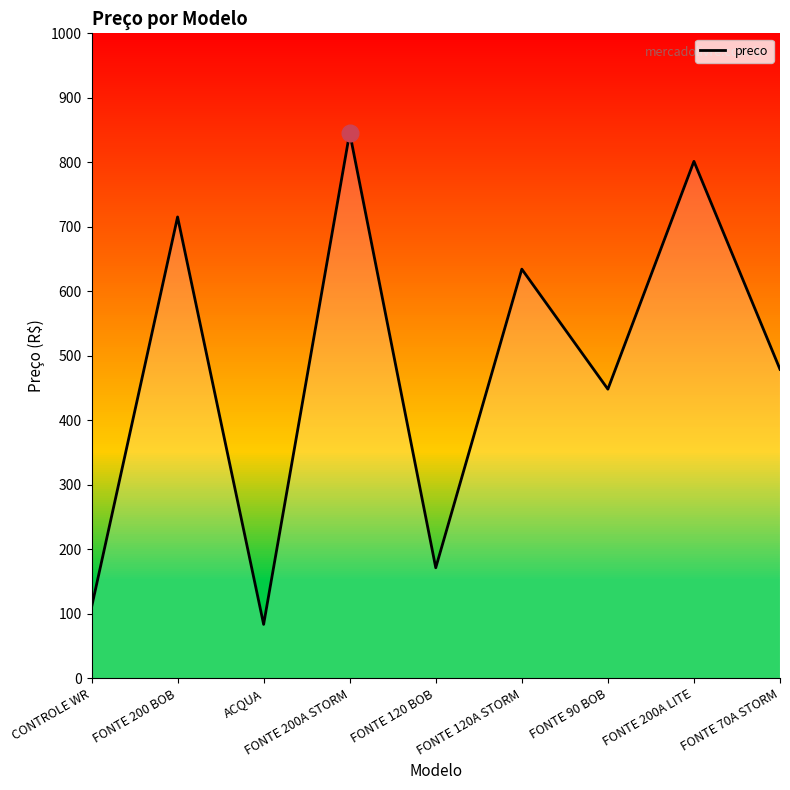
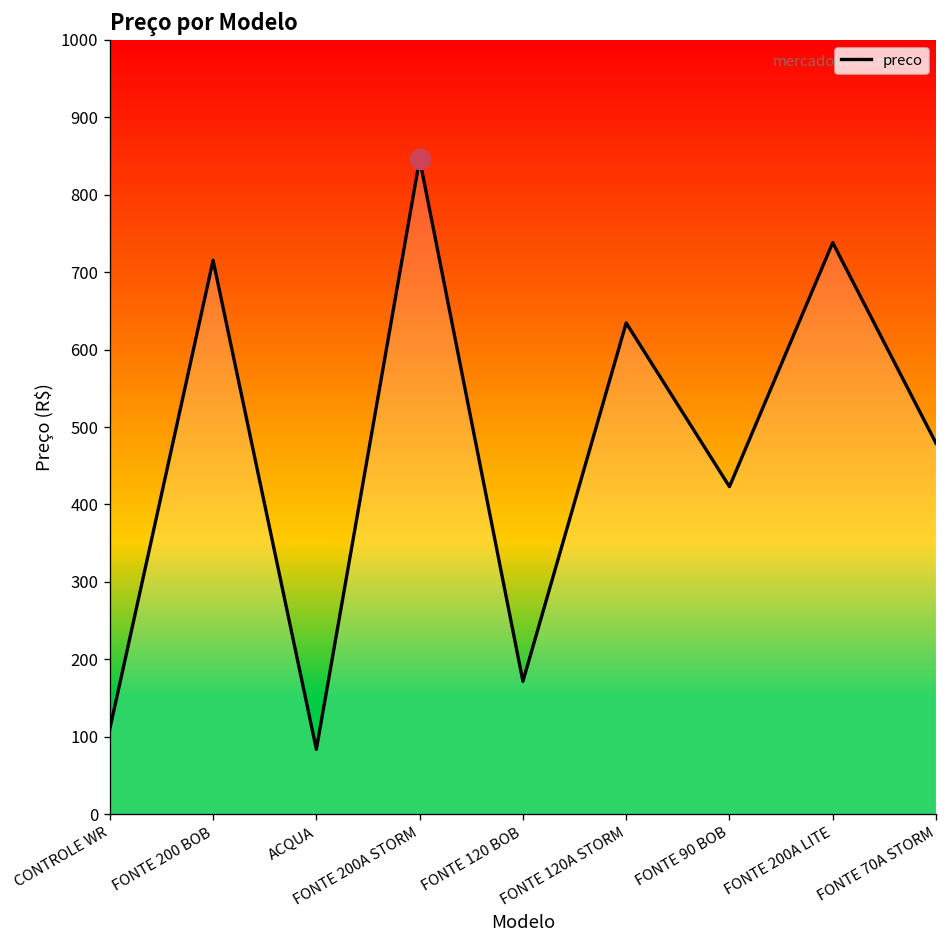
preco, FONTE 90 BOB: 450 -> 420
preco, FONTE 200A LITE: 800 -> 740
